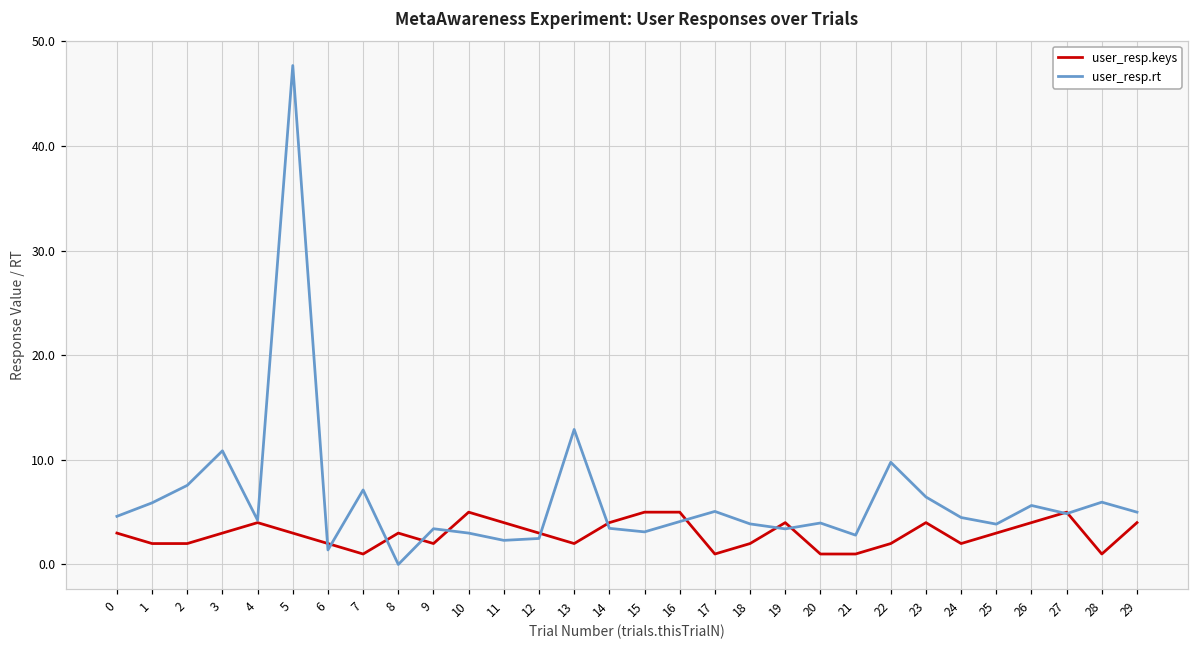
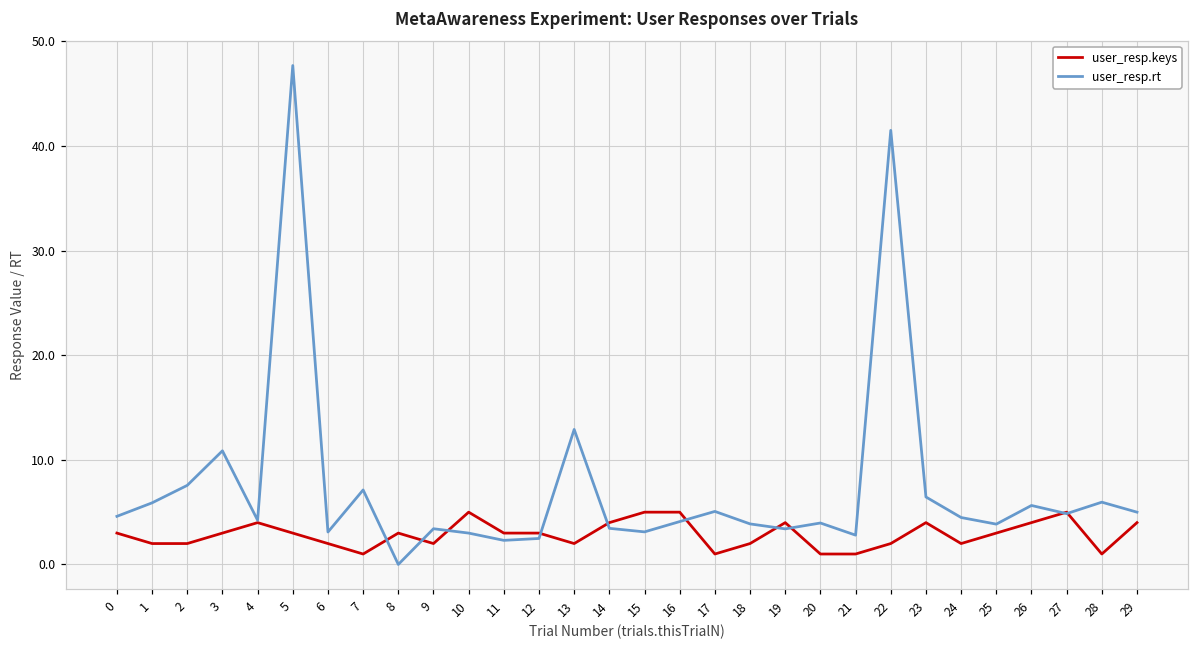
user_resp.rt, 6: 1 -> 3
user_resp.keys, 11: 4 -> 3
user_resp.rt, 22: 10 -> 41
